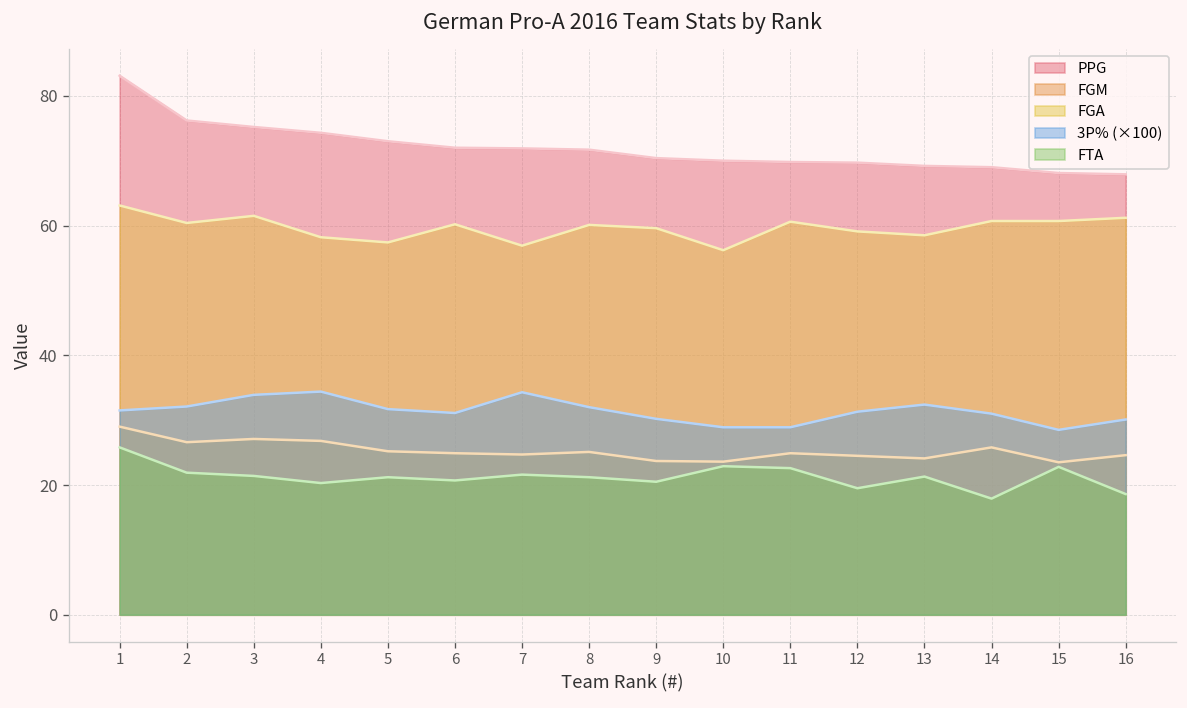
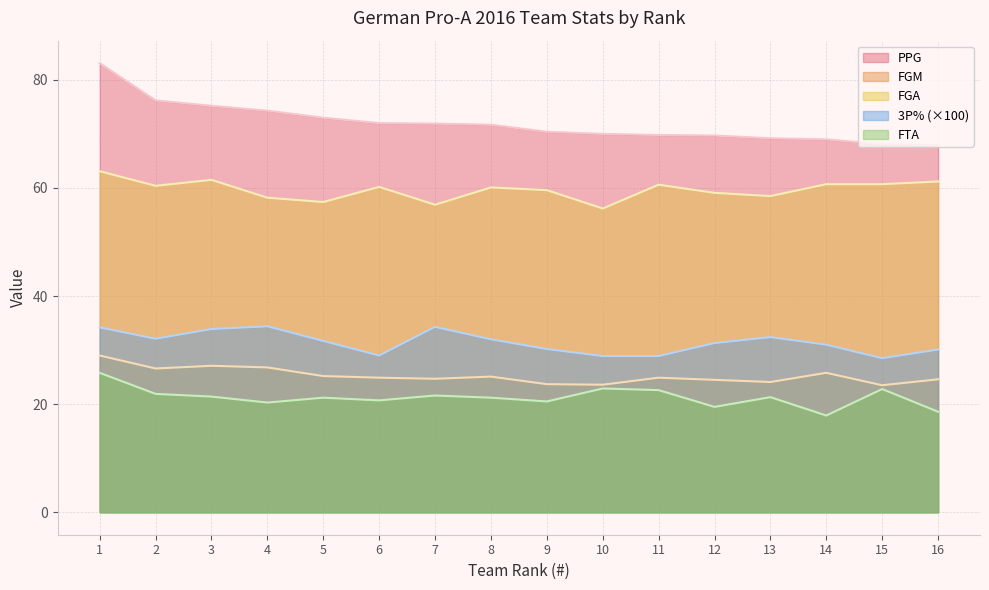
3P% (×100), 1: 32 -> 34
3P% (×100), 6: 31 -> 29
